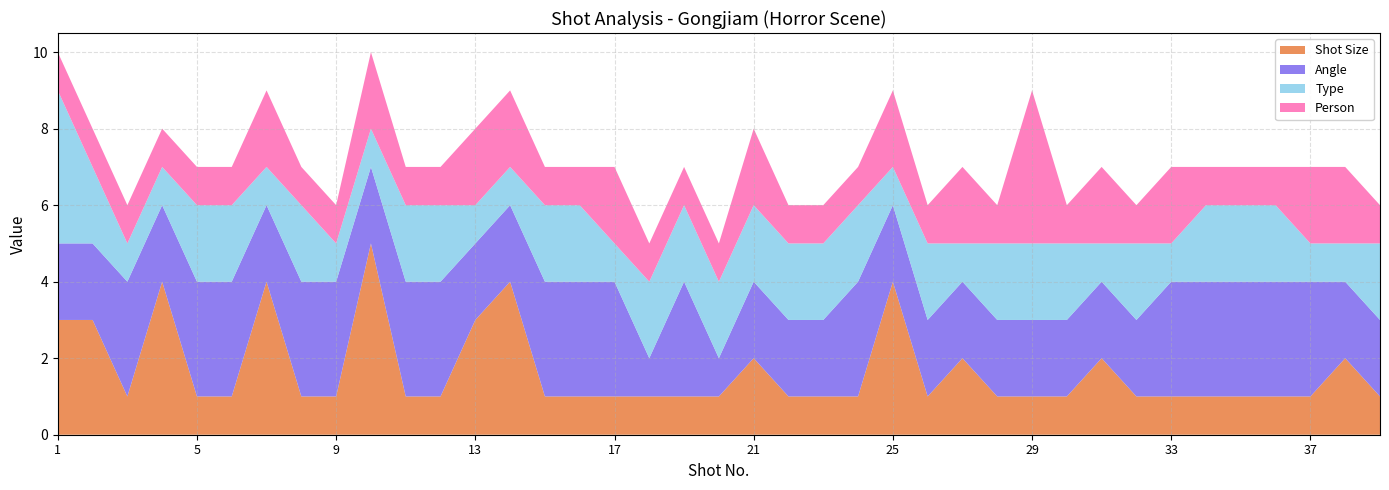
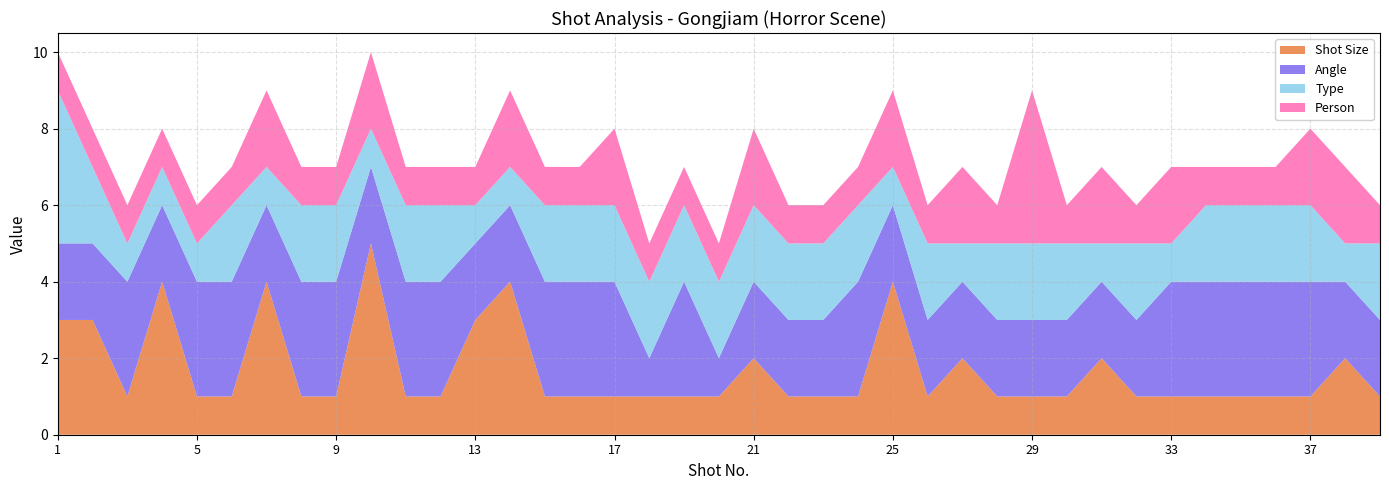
Type, 5: 2 -> 1
Type, 9: 1 -> 2
Person, 13: 2 -> 1
Type, 17: 1 -> 2
Type, 37: 1 -> 2
